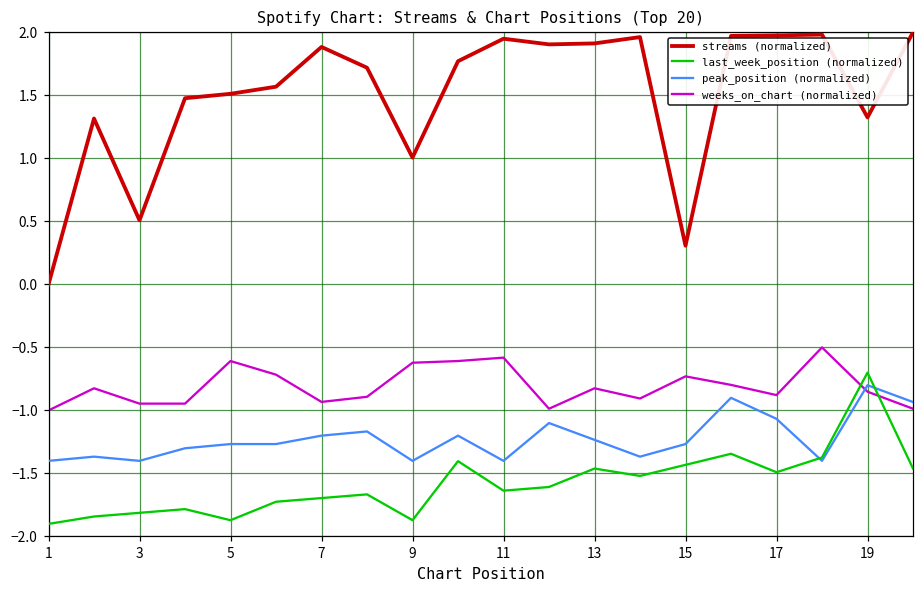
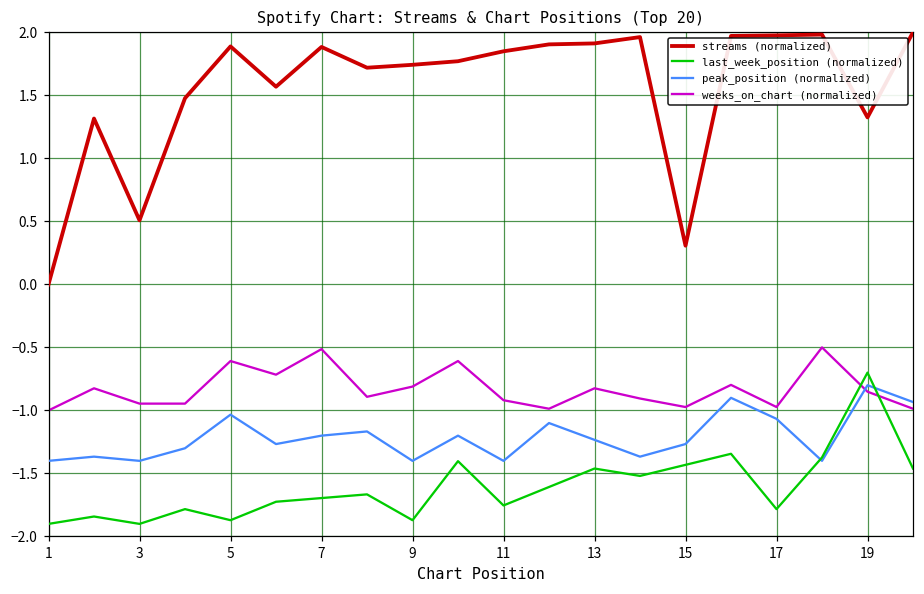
last_week_position (normalized), 3: -1.81 -> -1.90
streams (normalized), 5: 1.51 -> 1.89
peak_position (normalized), 5: -1.27 -> -1.03
weeks_on_chart (normalized), 7: -0.93 -> -0.51
streams (normalized), 9: 1.01 -> 1.74
weeks_on_chart (normalized), 9: -0.62 -> -0.81
streams (normalized), 11: 1.95 -> 1.85
last_week_position (normalized), 11: -1.64 -> -1.75
weeks_on_chart (normalized), 11: -0.58 -> -0.92
weeks_on_chart (normalized), 15: -0.73 -> -0.97
last_week_position (normalized), 17: -1.49 -> -1.78
weeks_on_chart (normalized), 17: -0.88 -> -0.97
